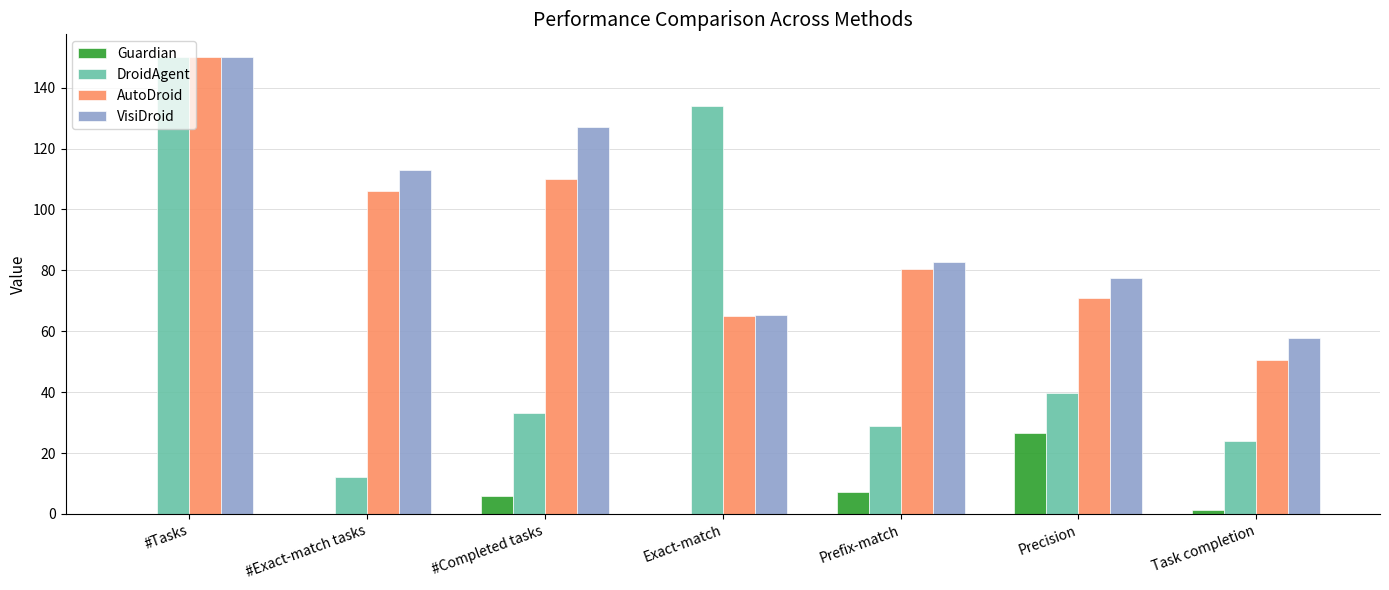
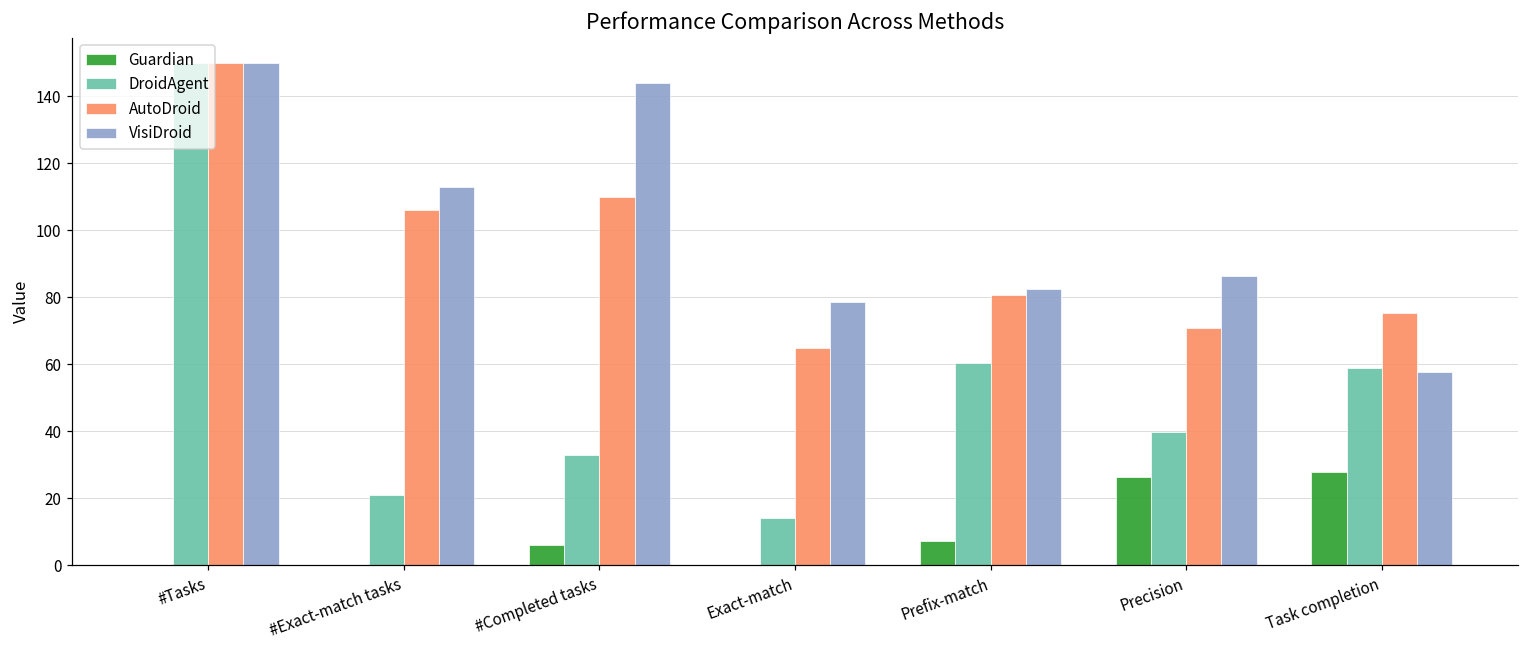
DroidAgent, #Exact-match tasks: 12 -> 21
VisiDroid, #Completed tasks: 127 -> 144
DroidAgent, Exact-match: 134 -> 14
VisiDroid, Exact-match: 66 -> 79
DroidAgent, Prefix-match: 29 -> 60
VisiDroid, Precision: 78 -> 86
Guardian, Task completion: 1 -> 28
DroidAgent, Task completion: 24 -> 59
AutoDroid, Task completion: 51 -> 75
